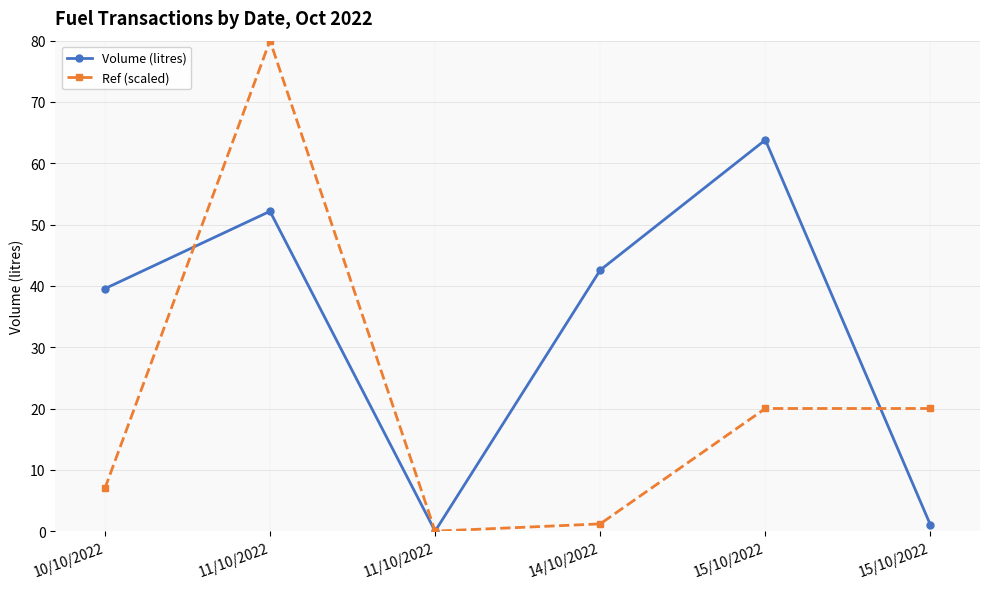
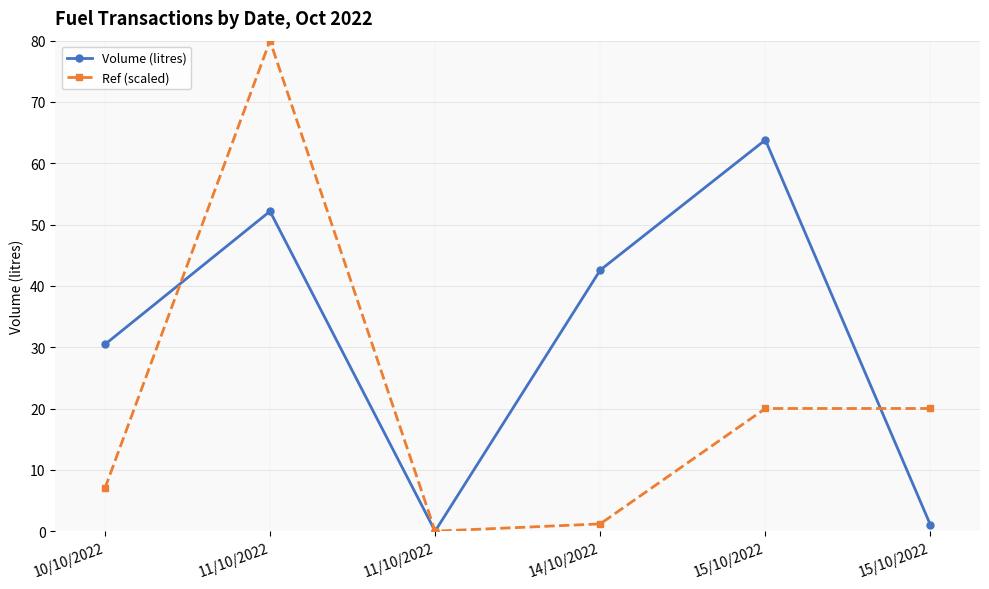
Volume (litres), 10/10/2022: 40 -> 30
